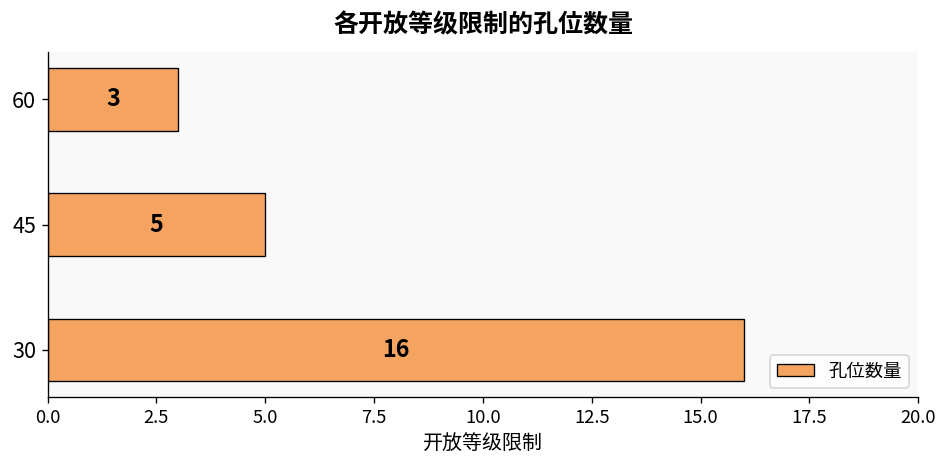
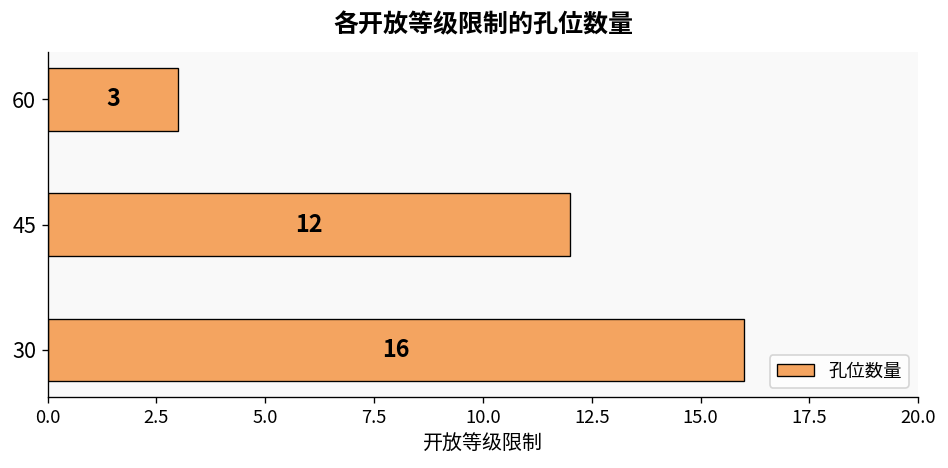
45: 5 -> 12
